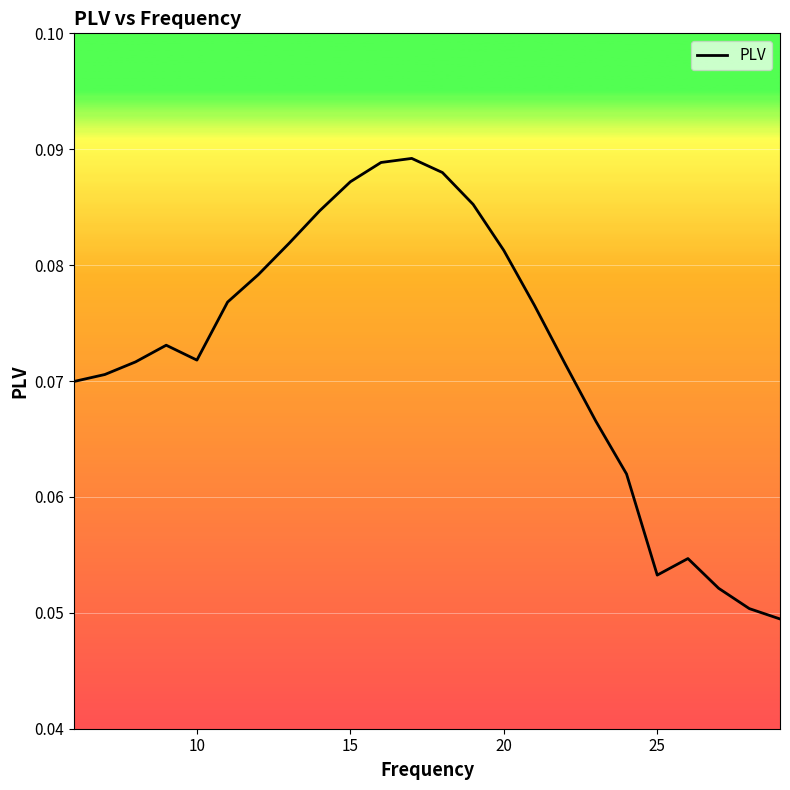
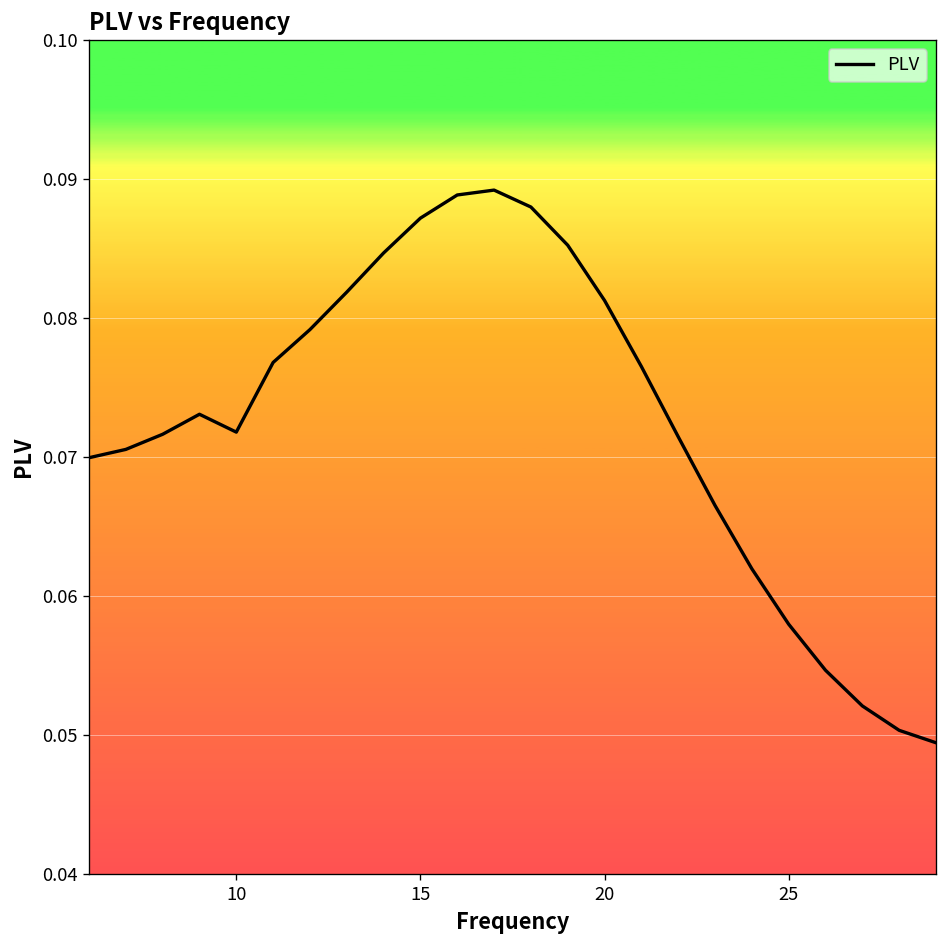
25: 0.0533 -> 0.0580
